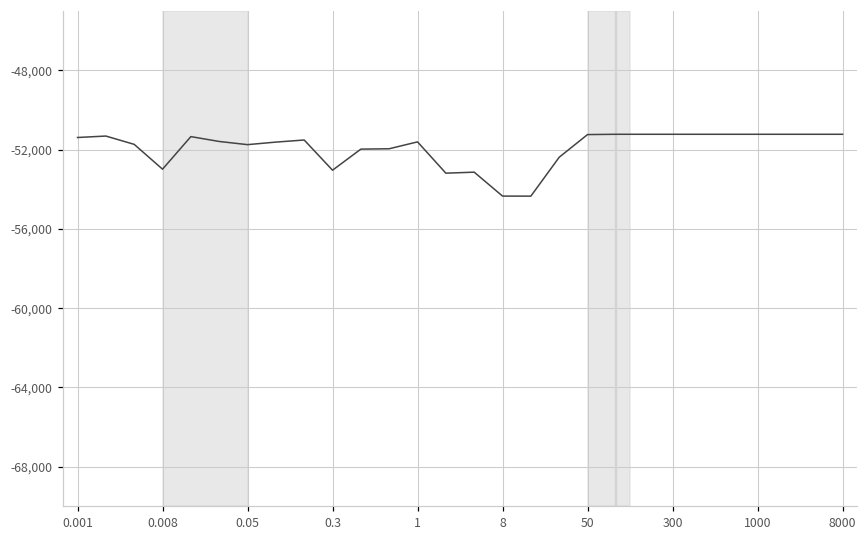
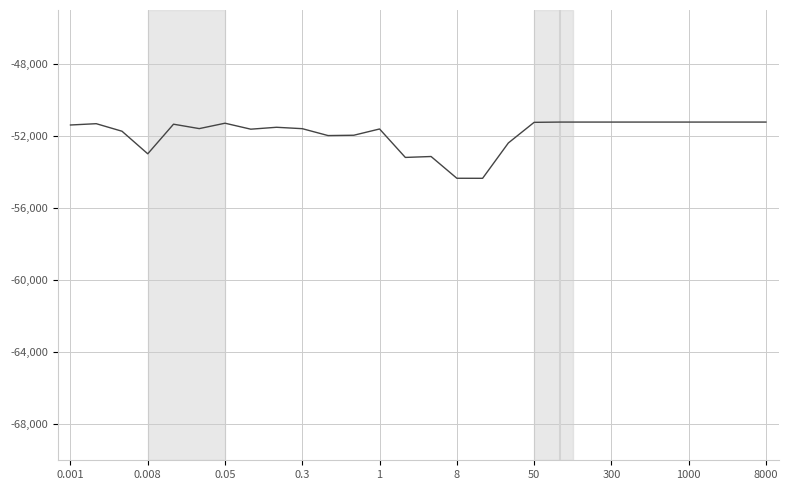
0.05: -51,700 -> -51,300
0.3: -53,000 -> -51,600
